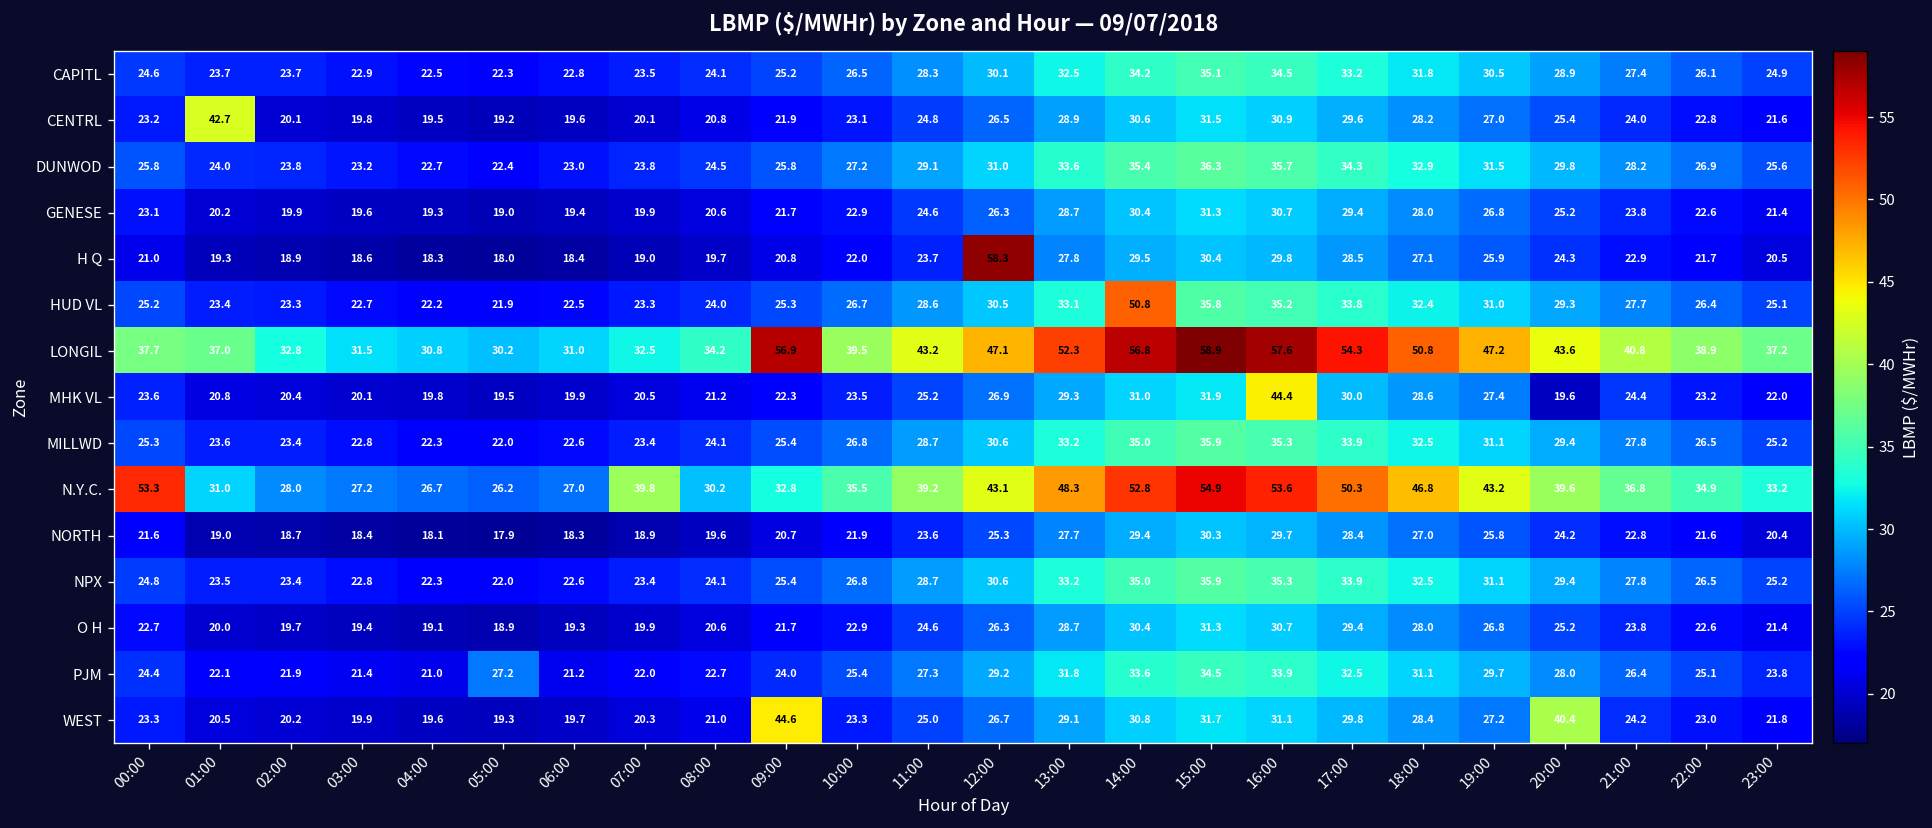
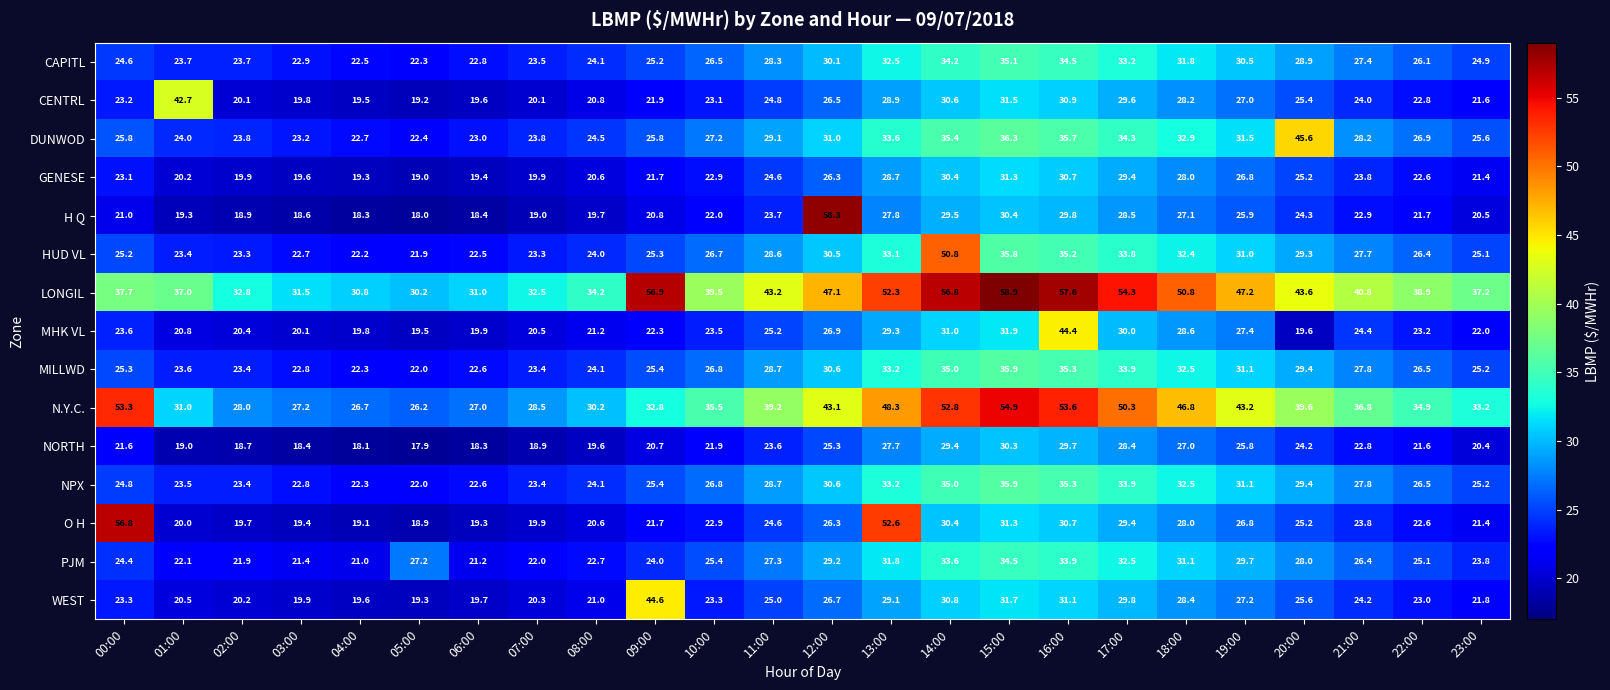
DUNWOD, 20:00: 29.8 -> 45.6
N.Y.C., 07:00: 39.8 -> 28.5
O H, 00:00: 22.7 -> 56.8
O H, 13:00: 28.7 -> 52.6
WEST, 20:00: 40.4 -> 25.6
